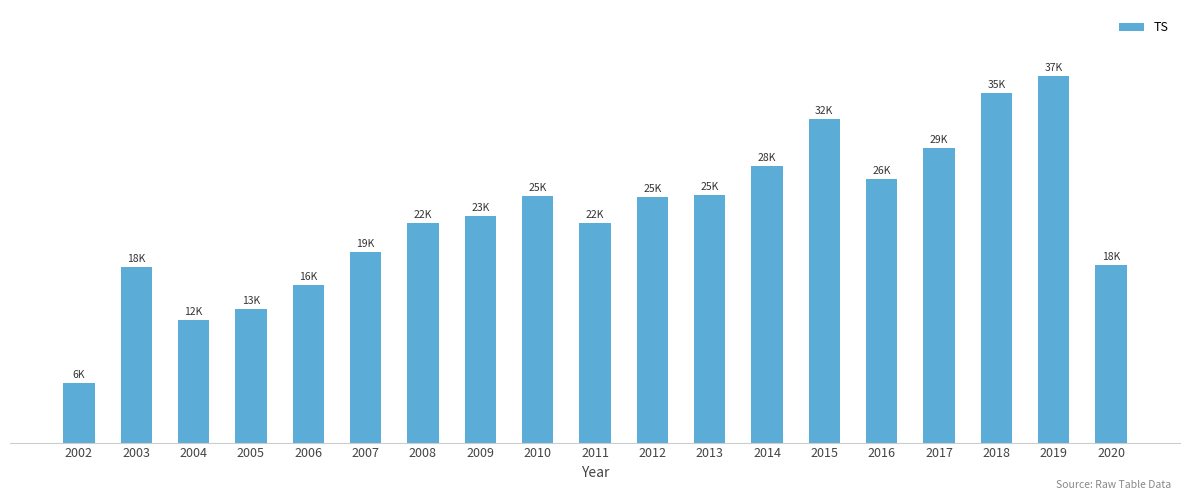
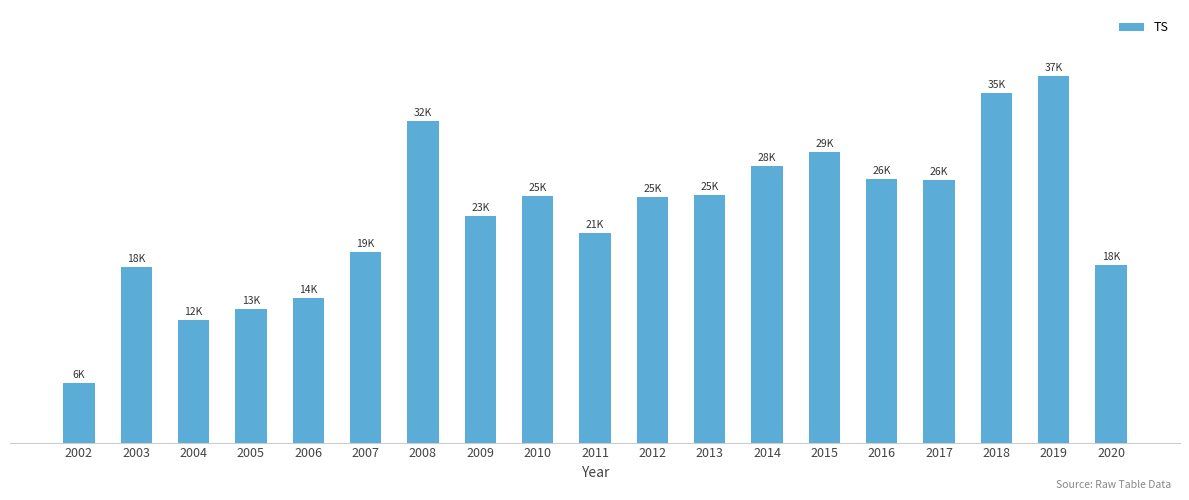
2006: 16K -> 14K
2008: 22K -> 32K
2011: 22K -> 21K
2015: 32K -> 29K
2017: 29K -> 26K
